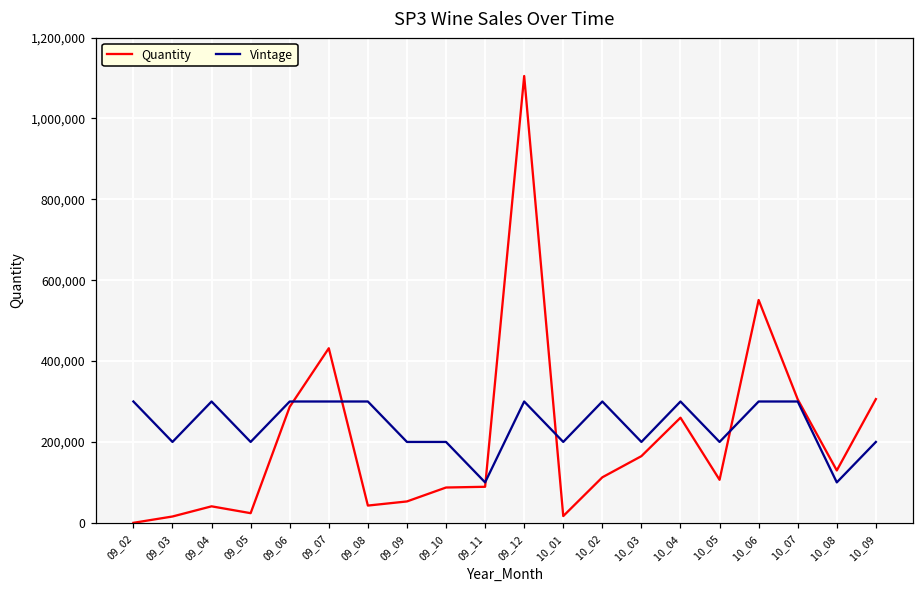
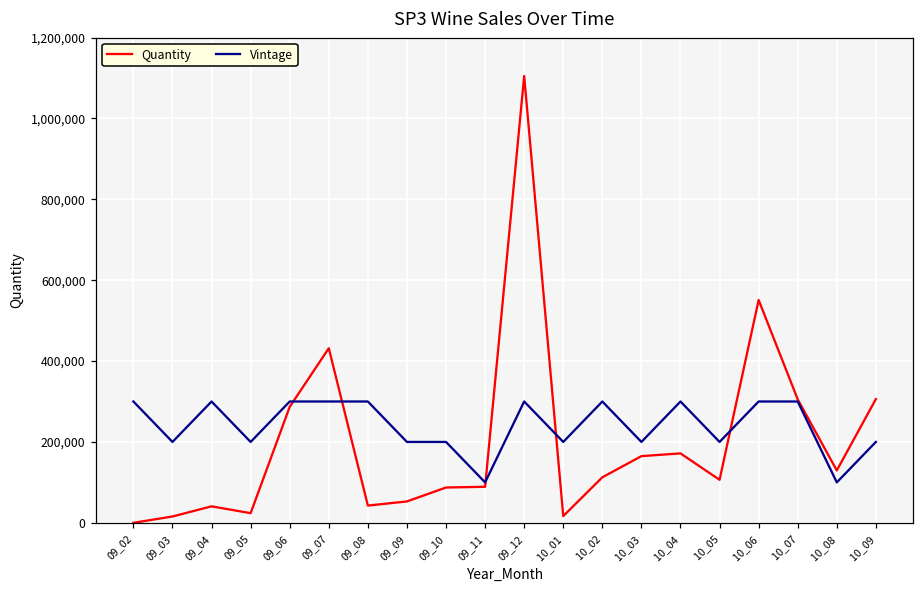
Quantity, 10_04: 260,000 -> 170,000
